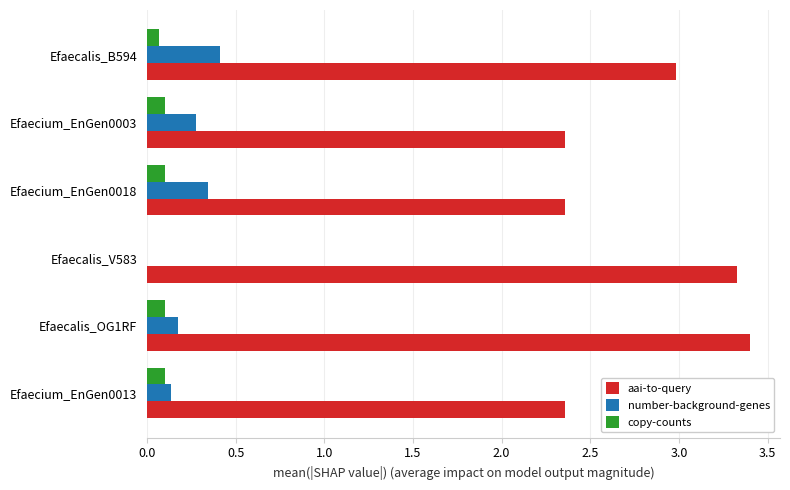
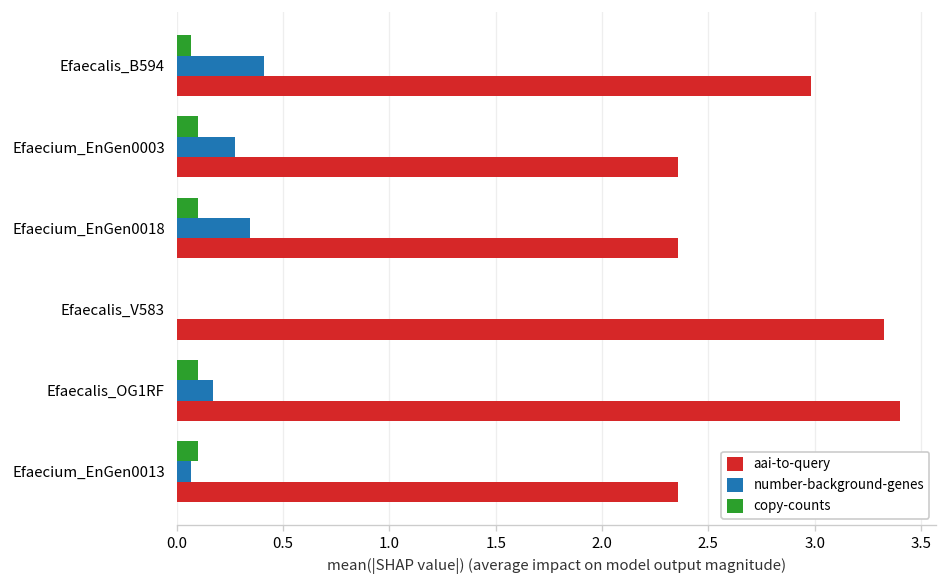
number-background-genes, Efaecium_EnGen0013: 0.14 -> 0.07
